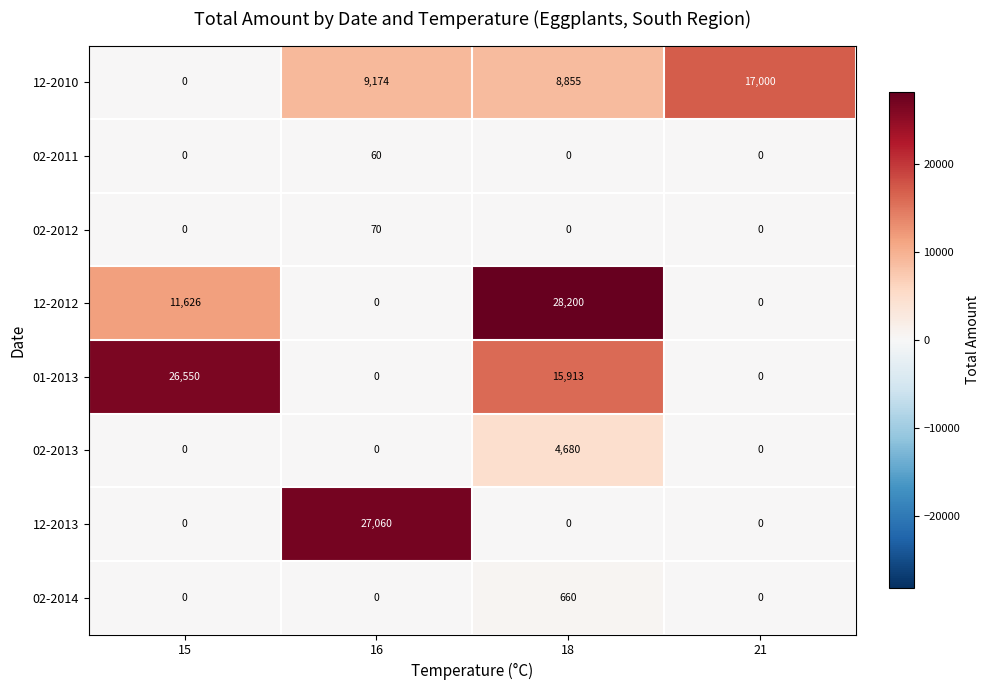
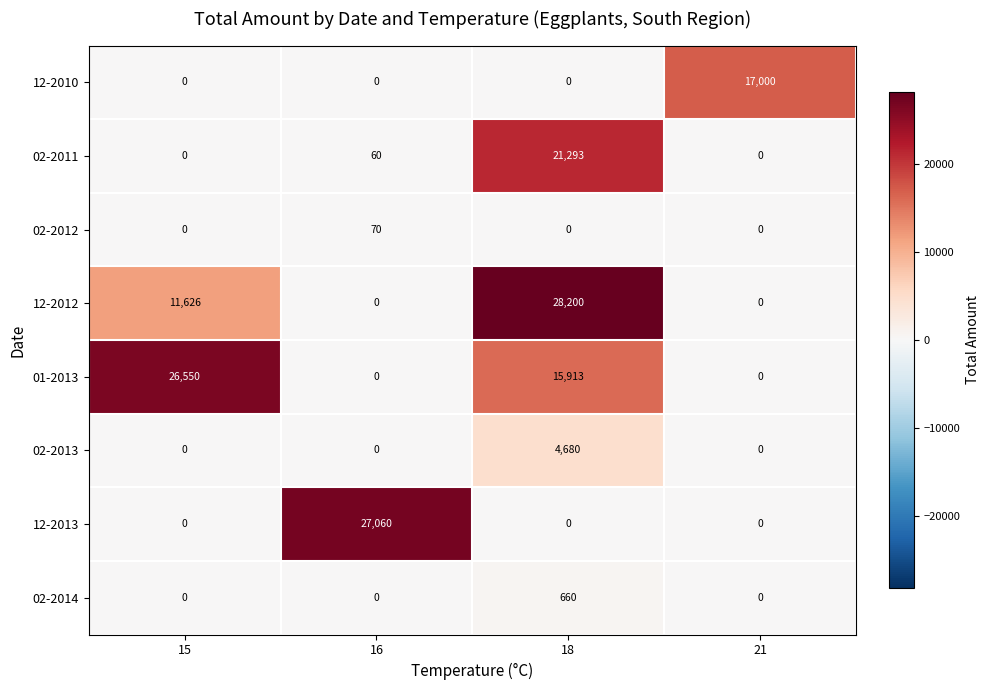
12-2010, 16: 9,174 -> 0
12-2010, 18: 8,855 -> 0
02-2011, 18: 0 -> 21,293
